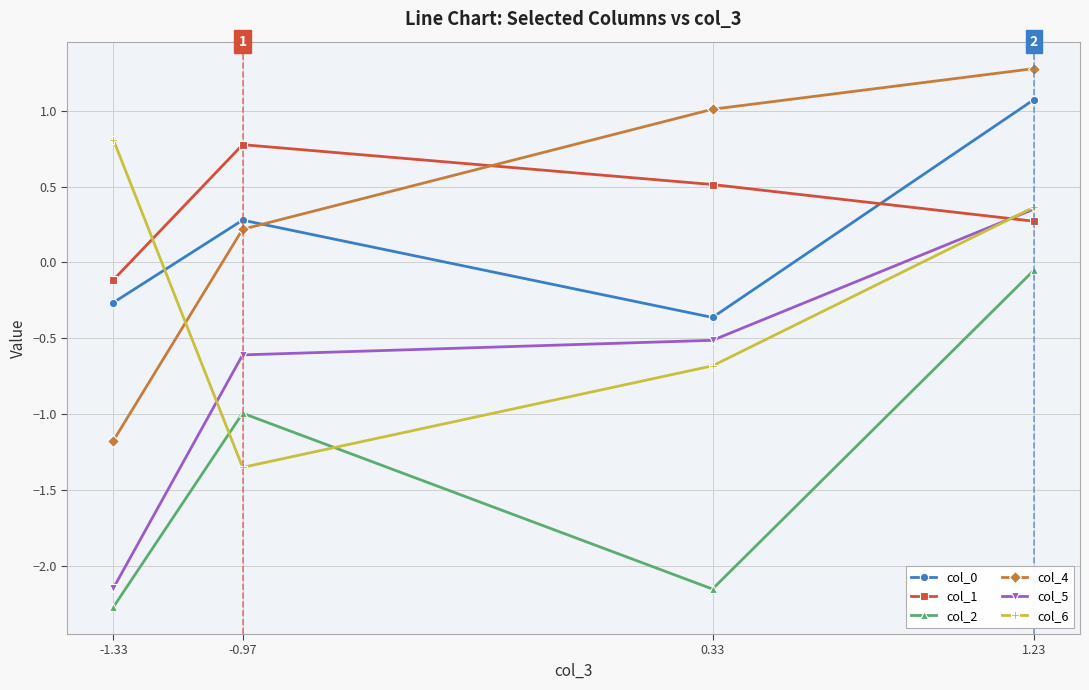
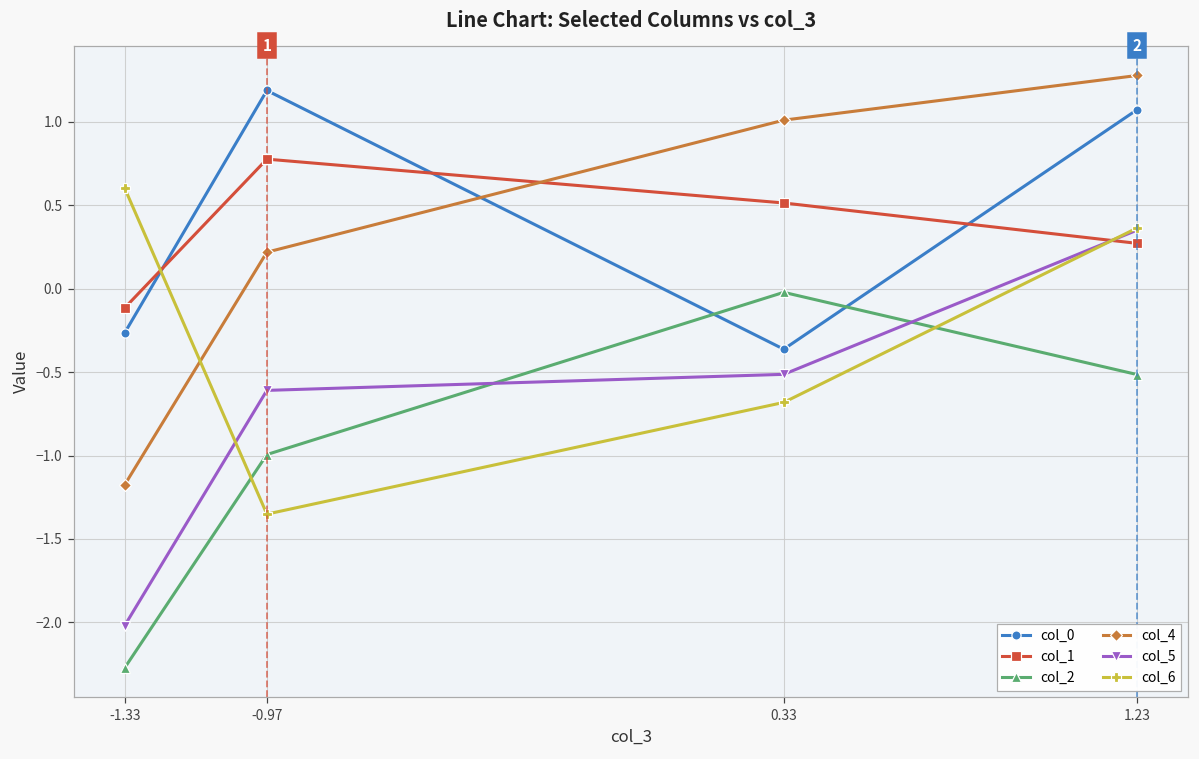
col_5, -1.33: -2.15 -> -2.02
col_6, -1.33: 0.81 -> 0.60
col_0, -0.97: 0.28 -> 1.19
col_2, 0.33: -2.15 -> -0.02
col_2, 1.23: -0.05 -> -0.52
